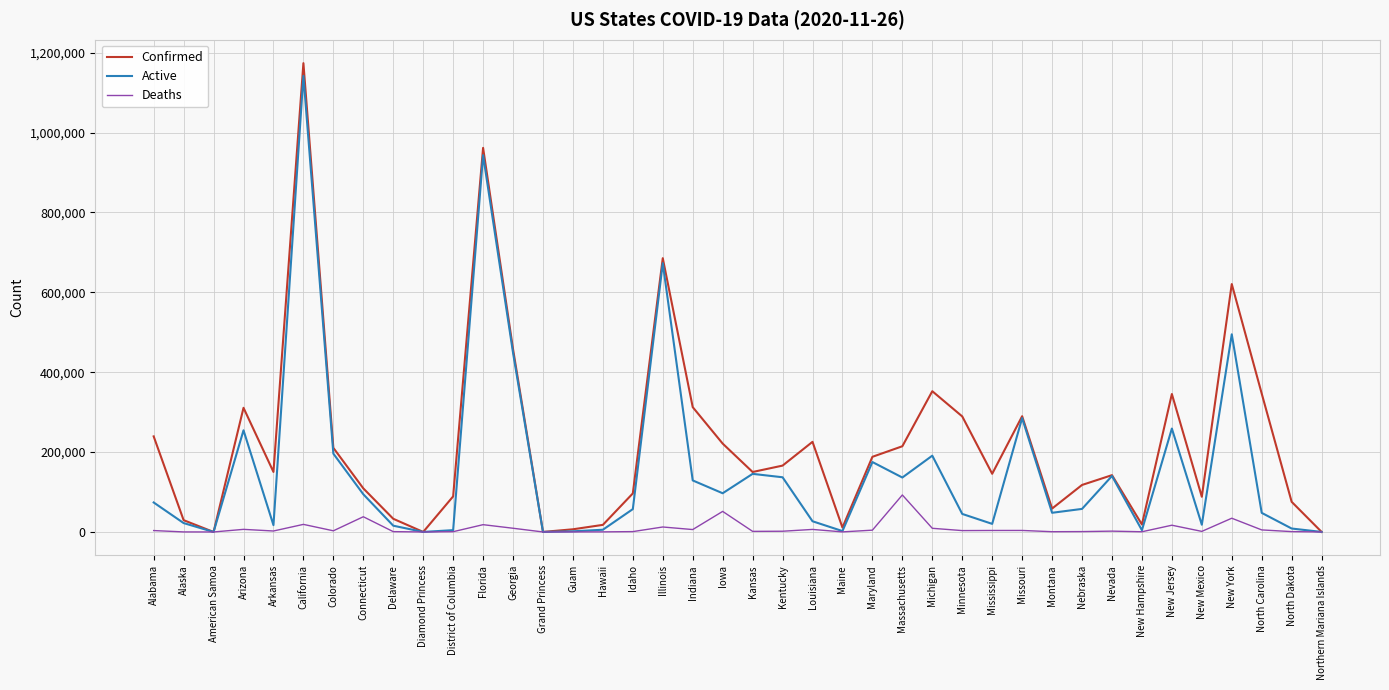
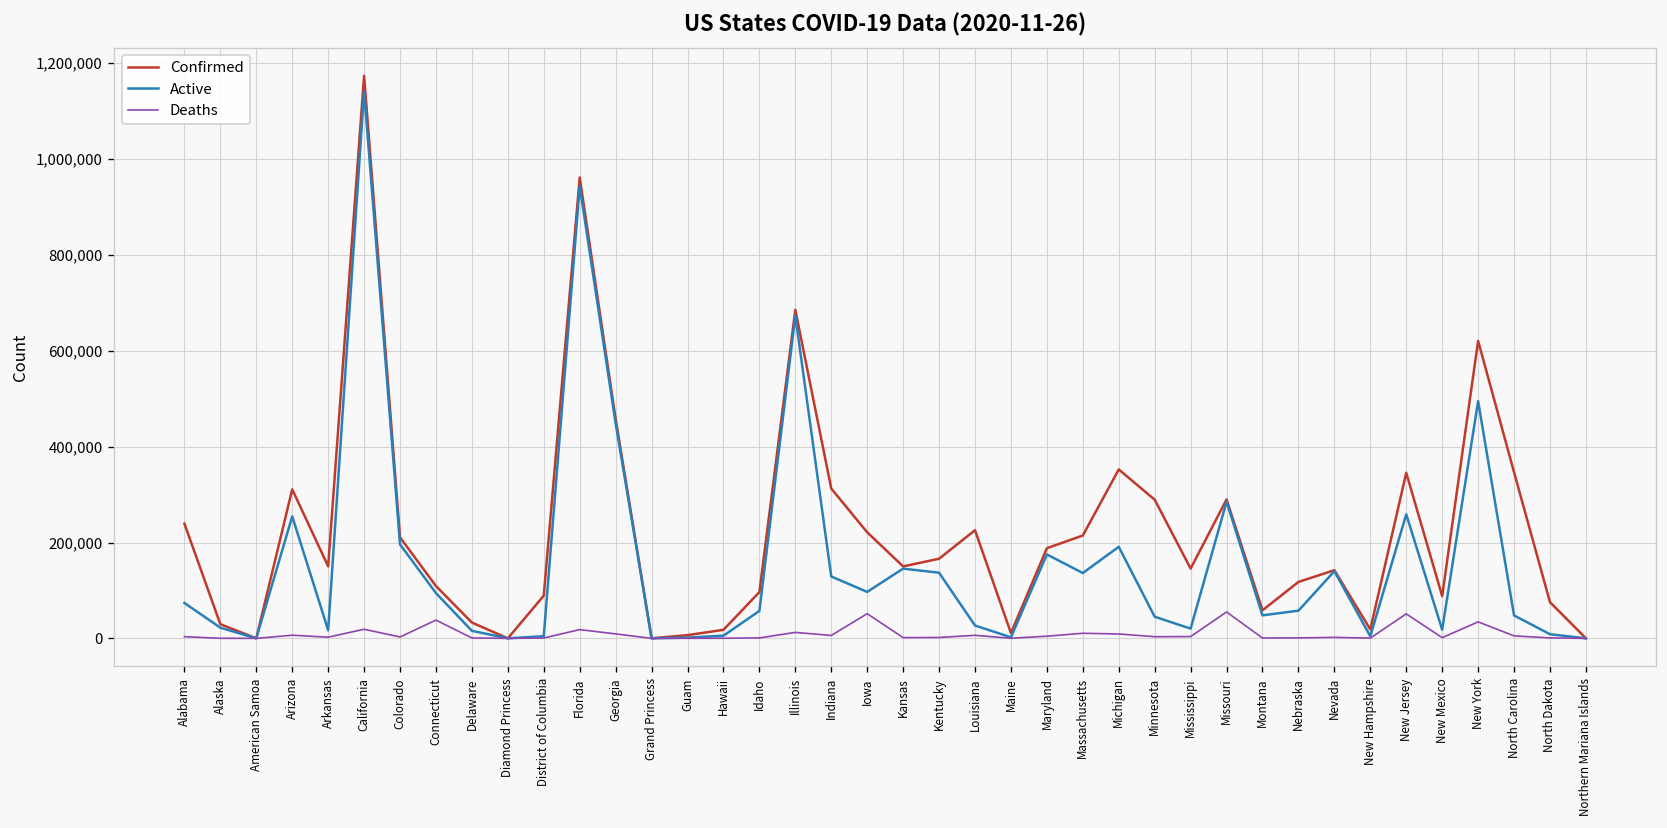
Deaths, Massachusetts: 90,000 -> 10,000
Deaths, Missouri: 0 -> 60,000
Deaths, New Jersey: 20,000 -> 50,000
